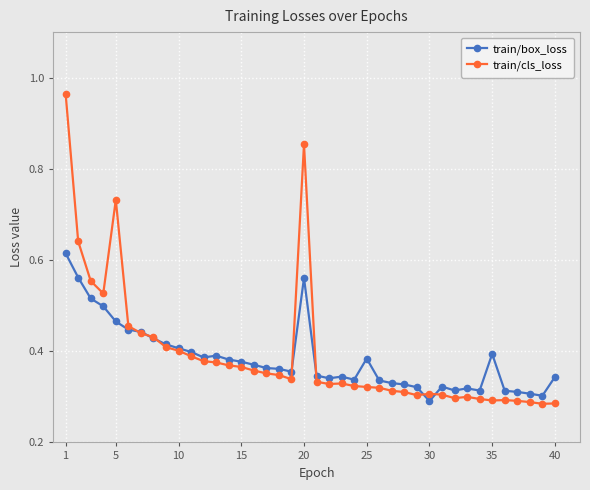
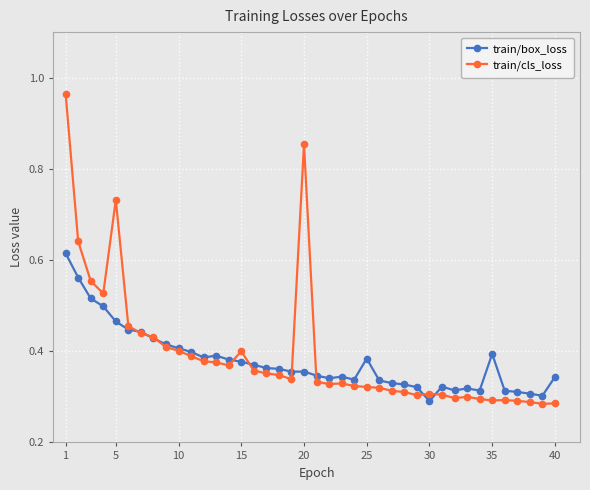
train/cls_loss, 15: 0.37 -> 0.40
train/box_loss, 20: 0.56 -> 0.36
